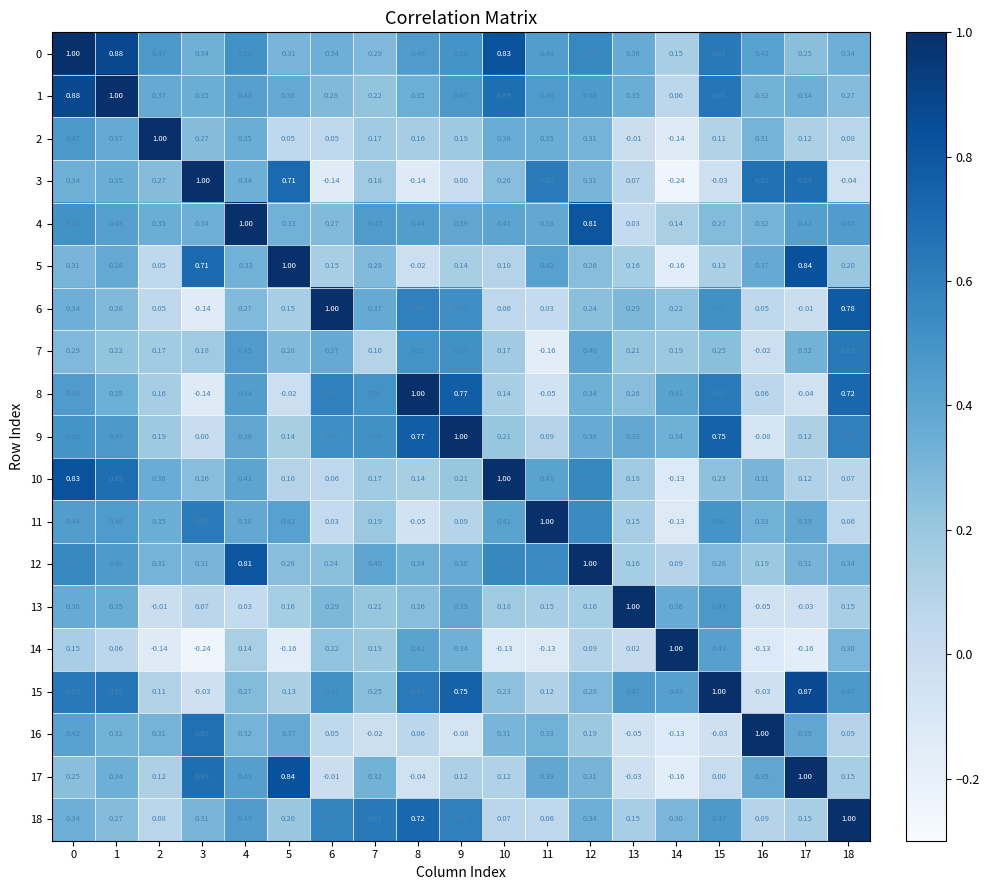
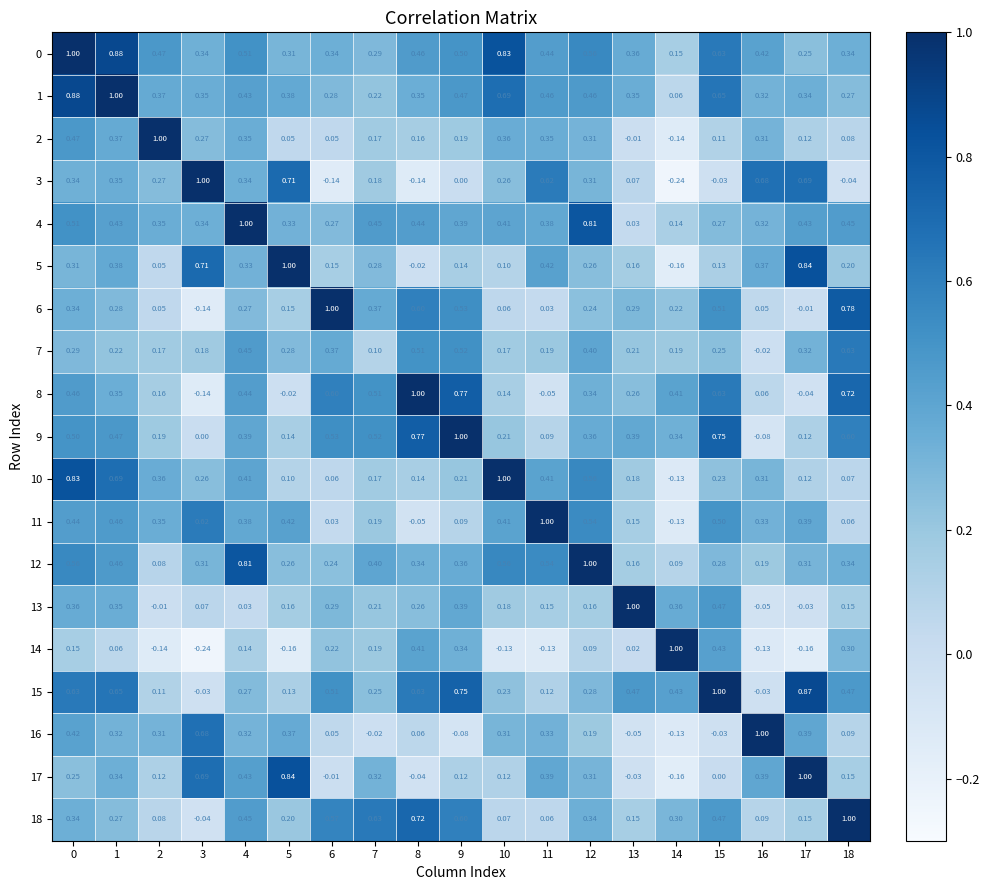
7, 11: -0.16 -> 0.19
12, 2: 0.31 -> 0.08
18, 3: 0.31 -> -0.04
